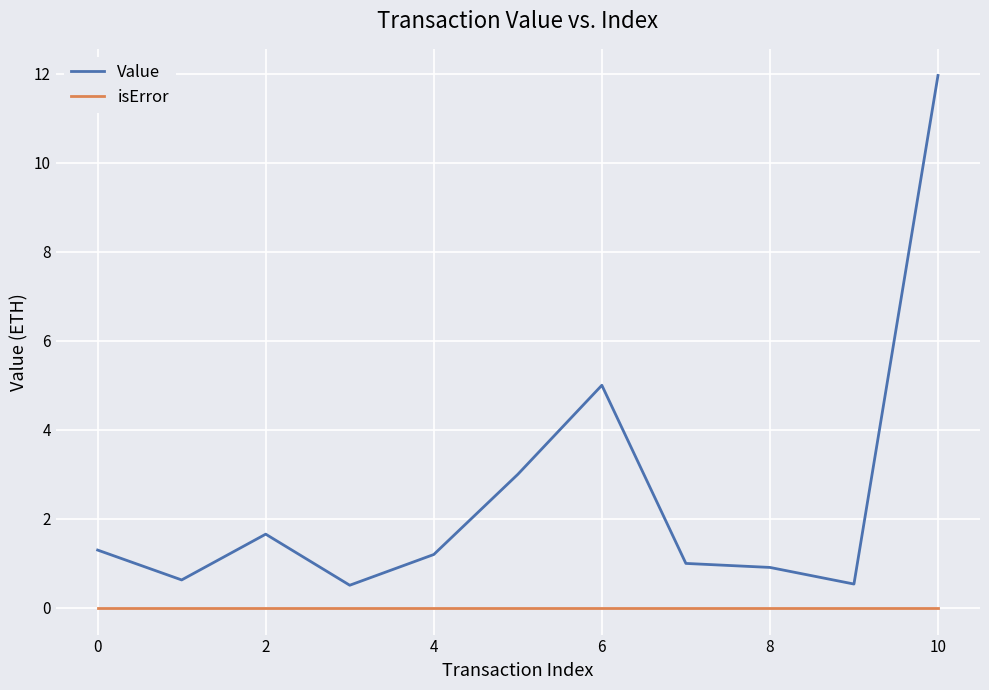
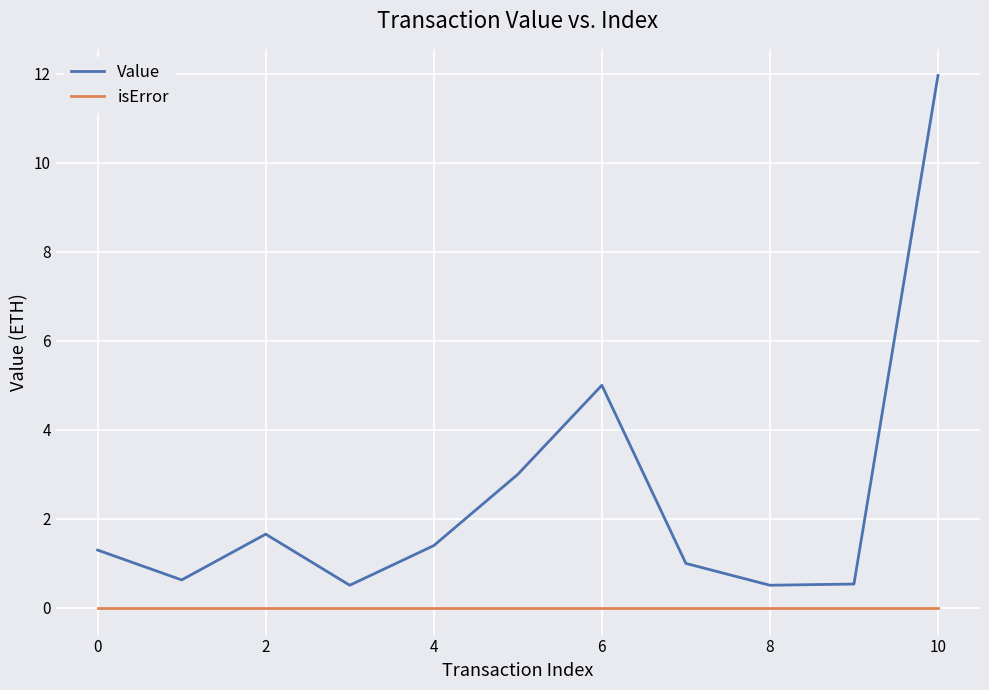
Value, 4: 1.2 -> 1.4
Value, 8: 0.9 -> 0.5
